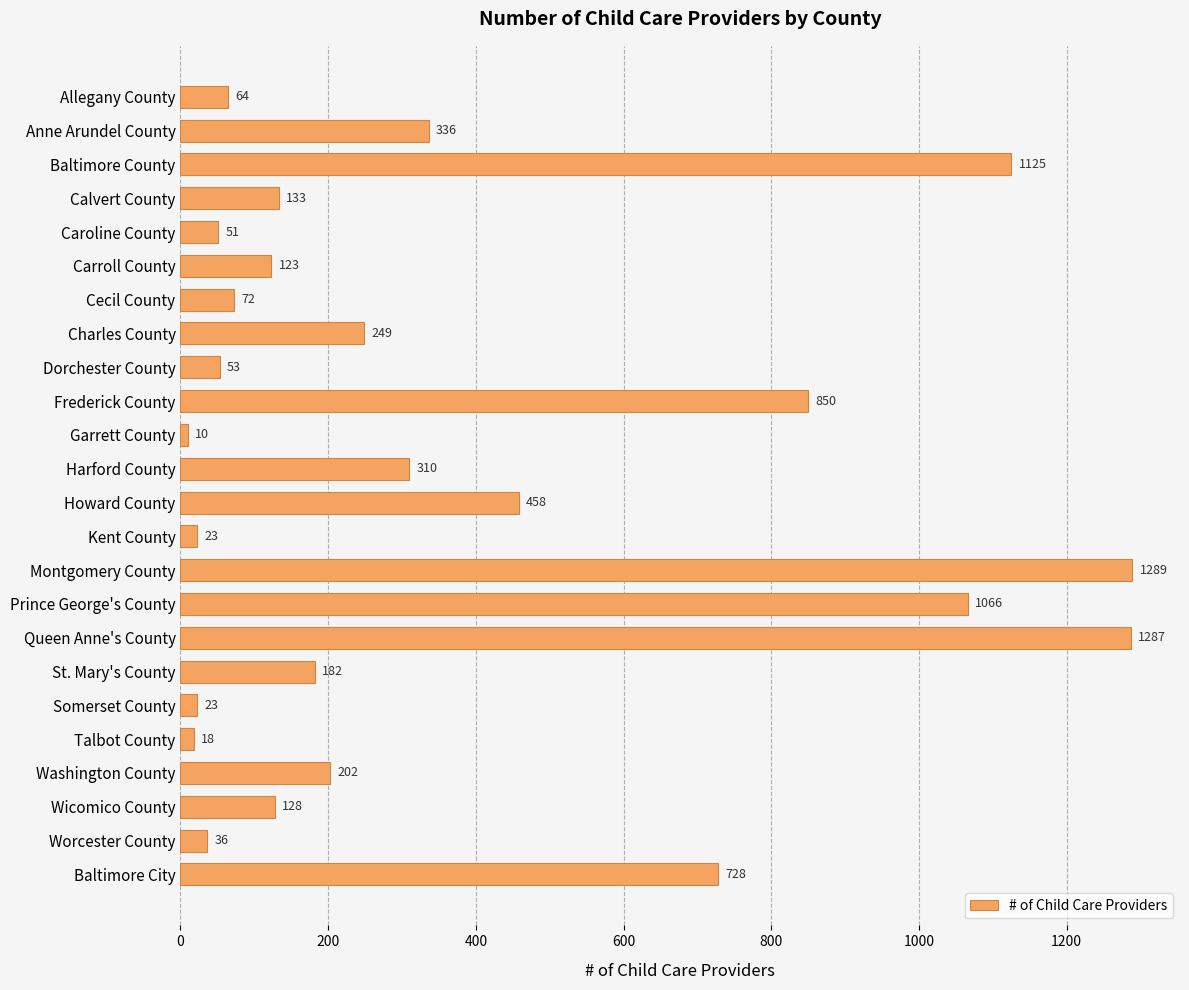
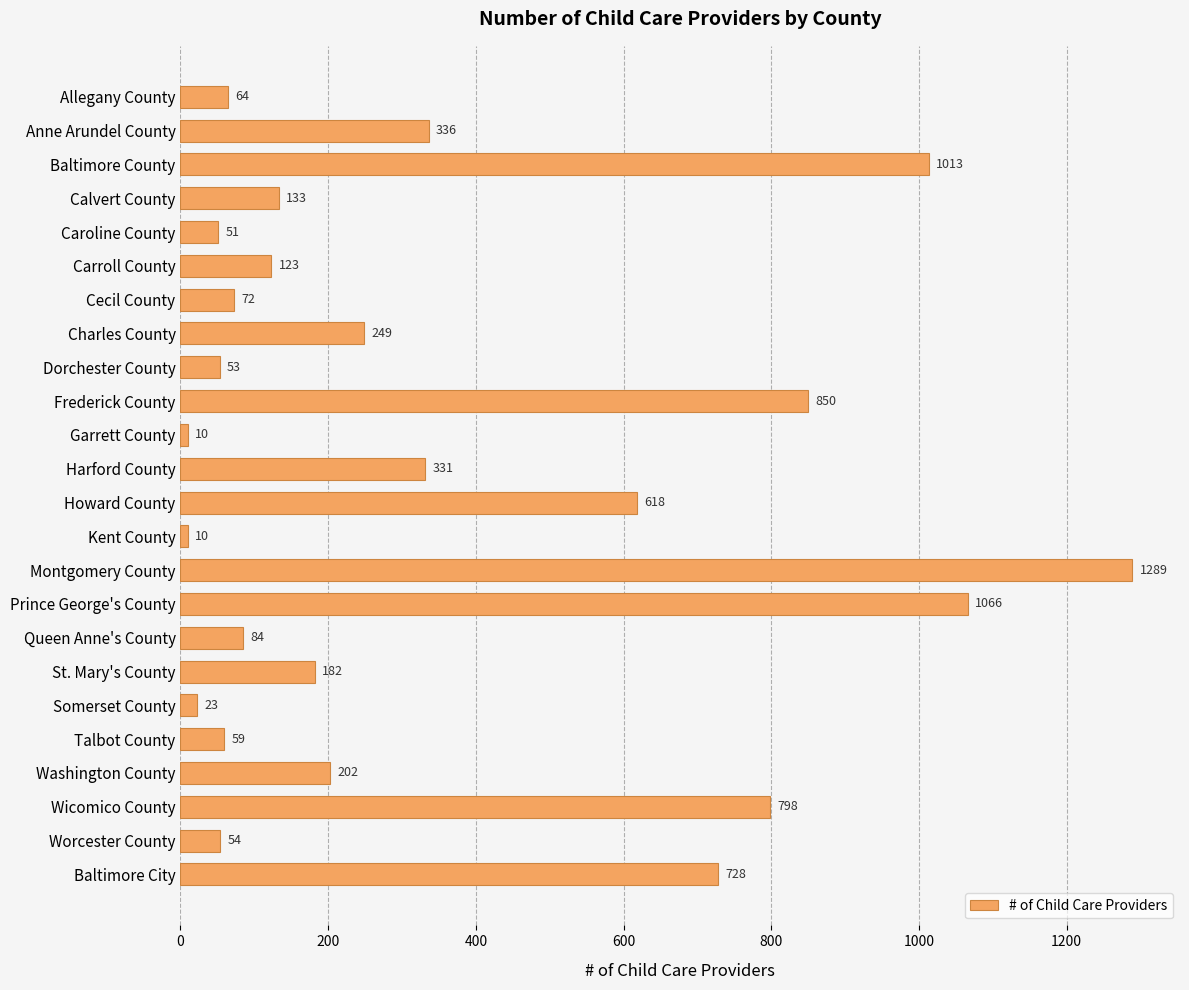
Baltimore County: 1125 -> 1013
Harford County: 310 -> 331
Howard County: 458 -> 618
Kent County: 23 -> 10
Queen Anne's County: 1287 -> 84
Talbot County: 18 -> 59
Wicomico County: 128 -> 798
Worcester County: 36 -> 54
